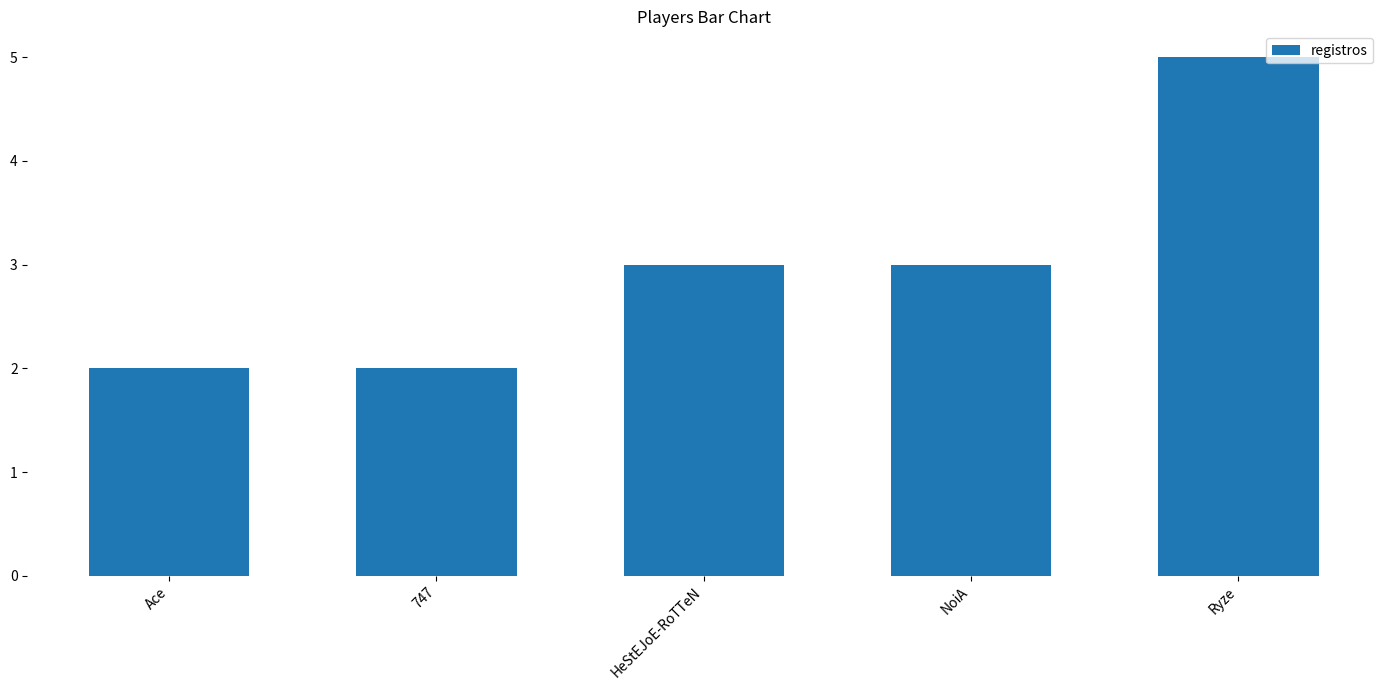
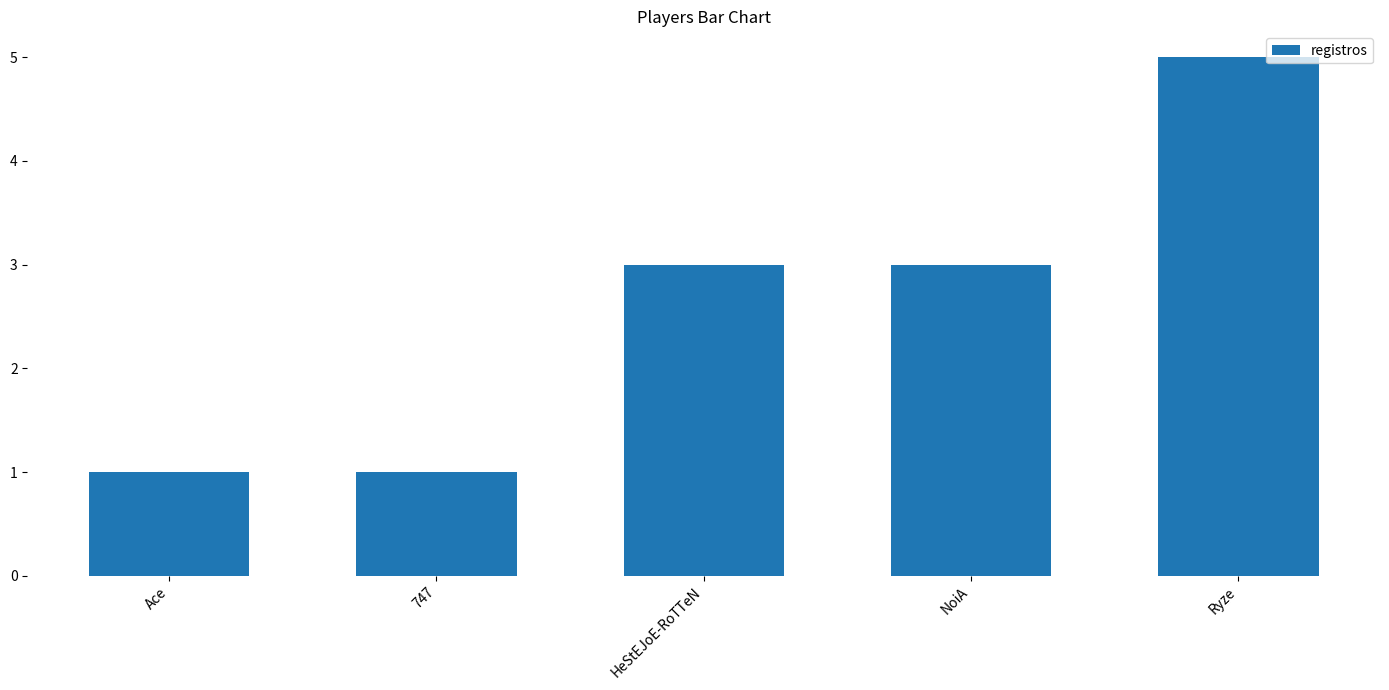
Ace: 2 -> 1
747: 2 -> 1
